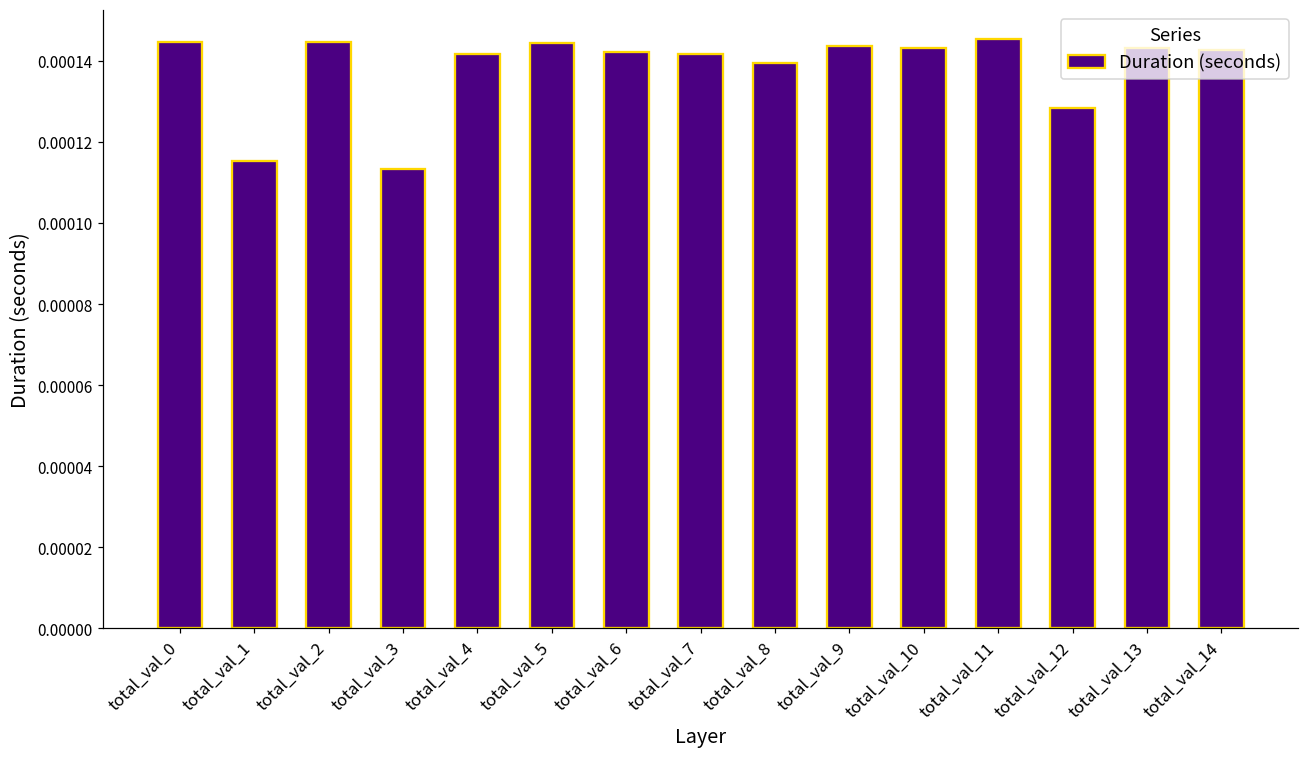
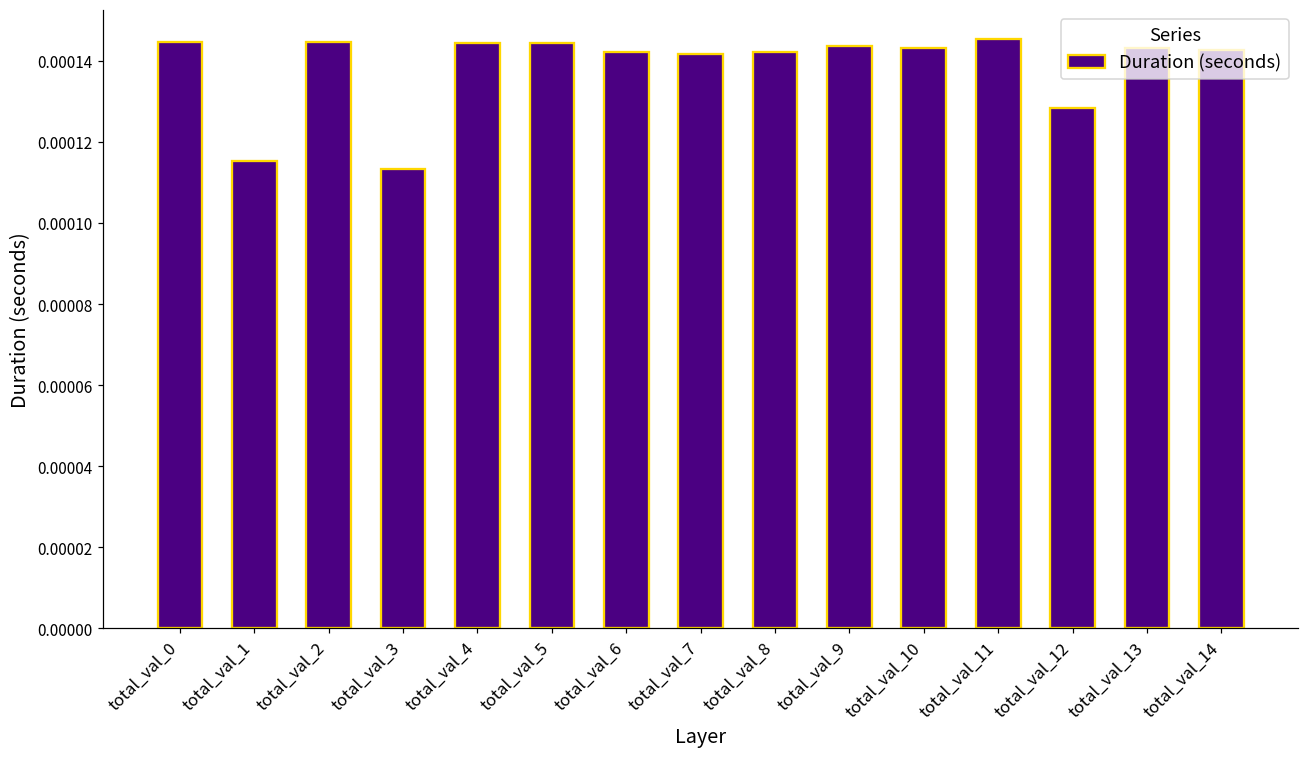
total_val_4: 0.000142 -> 0.000144
total_val_8: 0.000140 -> 0.000142
